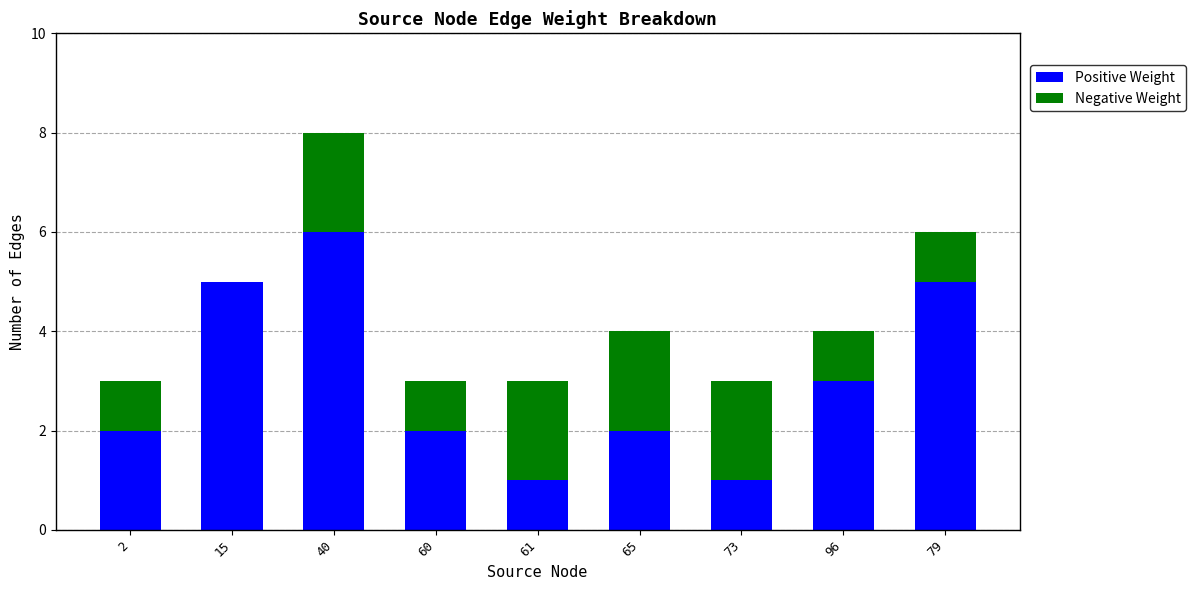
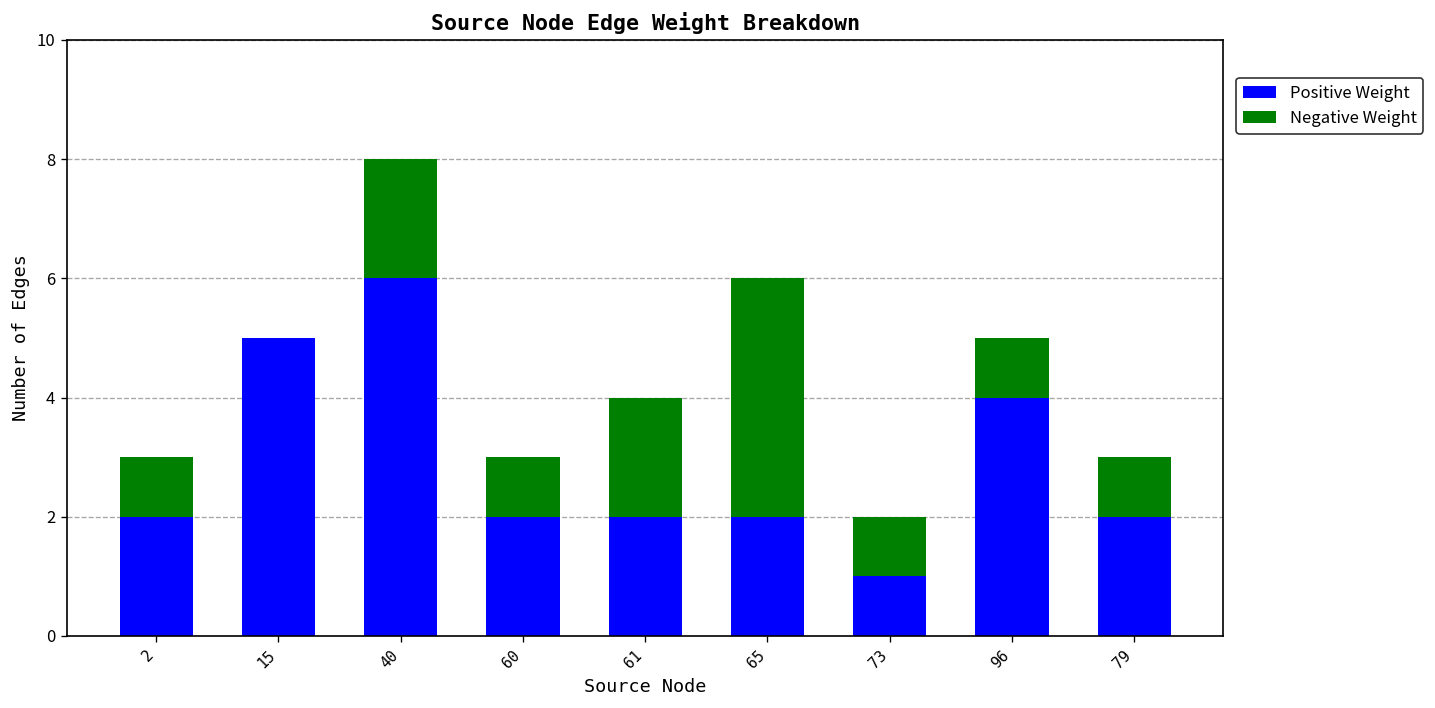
Positive Weight, 61: 1 -> 2
Negative Weight, 65: 2 -> 4
Negative Weight, 73: 2 -> 1
Positive Weight, 96: 3 -> 4
Positive Weight, 79: 5 -> 2
